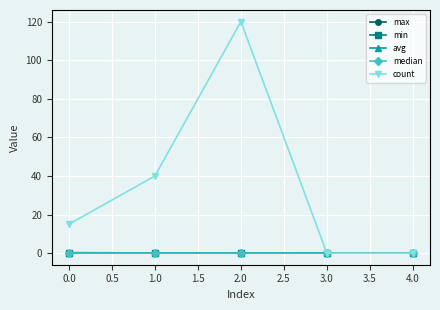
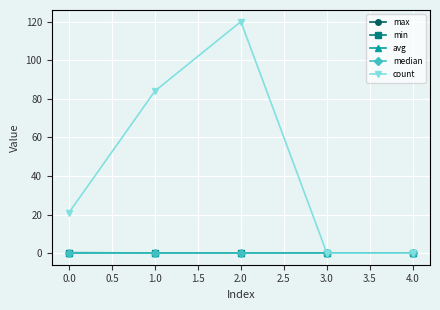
count, 0.0: 15 -> 21
count, 1.0: 40 -> 84
